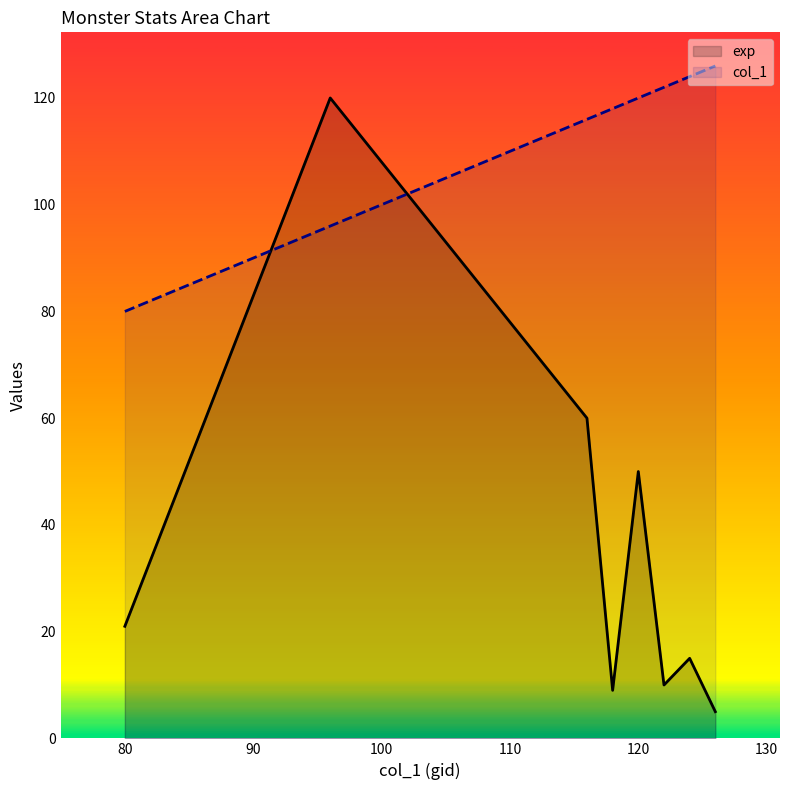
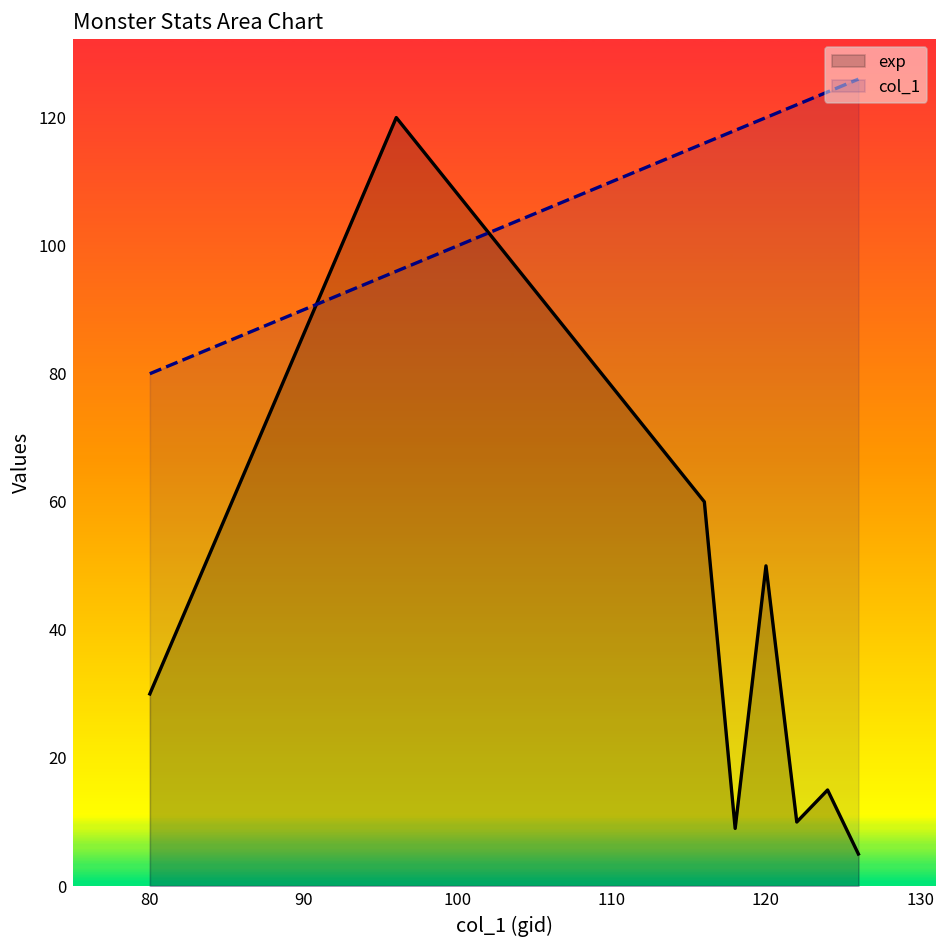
exp, 80: 21 -> 30
